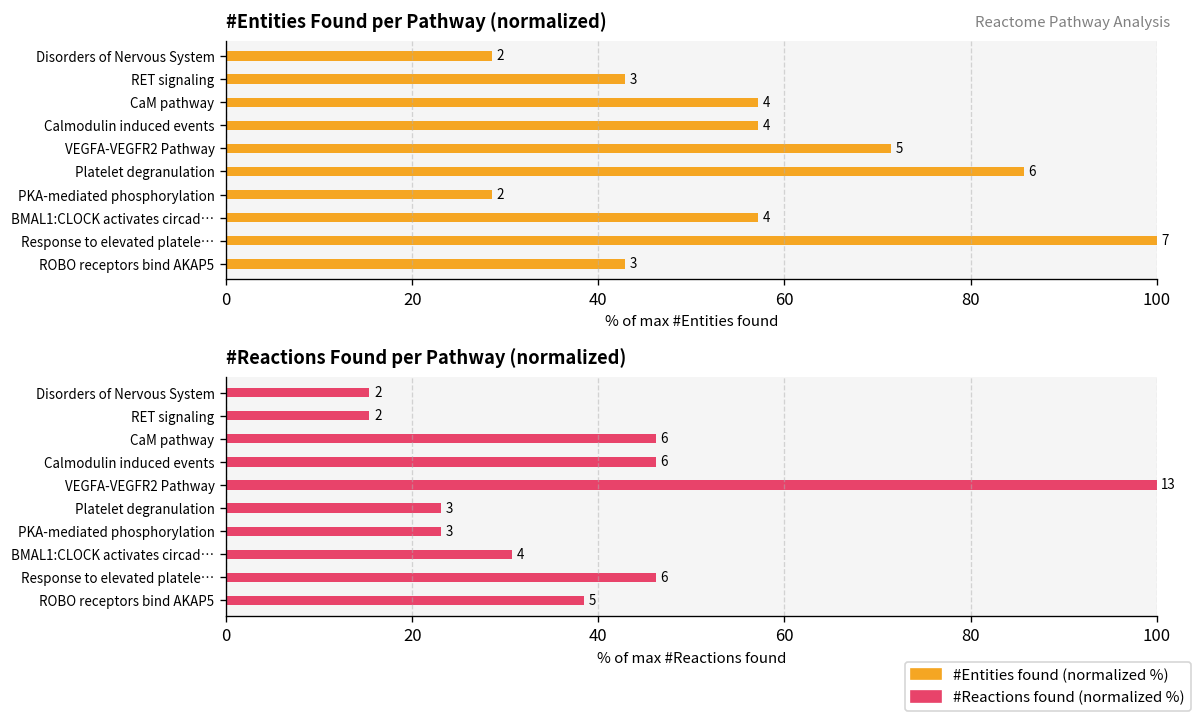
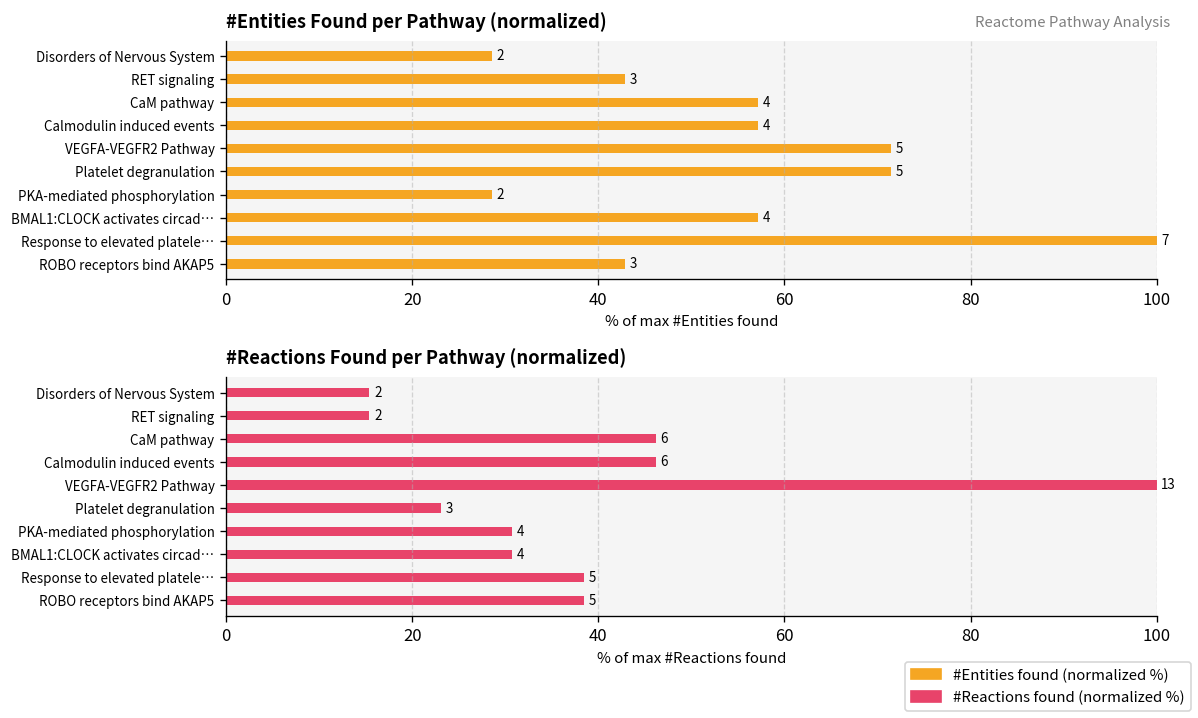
#Entities Found per Pathway (normalized), Platelet degranulation: 6 -> 5
#Reactions Found per Pathway (normalized), PKA-mediated phosphorylation: 3 -> 4
#Reactions Found per Pathway (normalized), Response to elevated platele…: 6 -> 5
